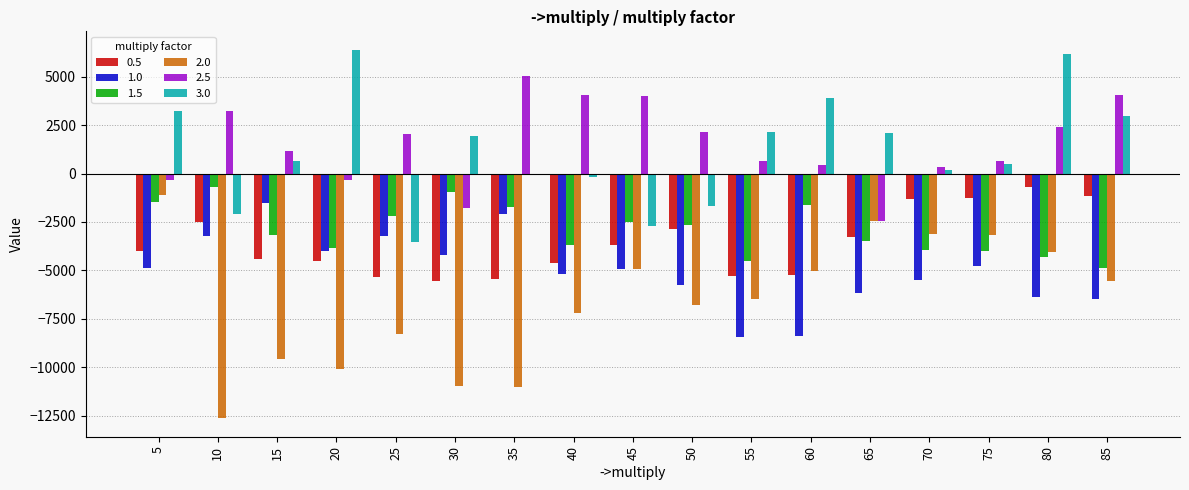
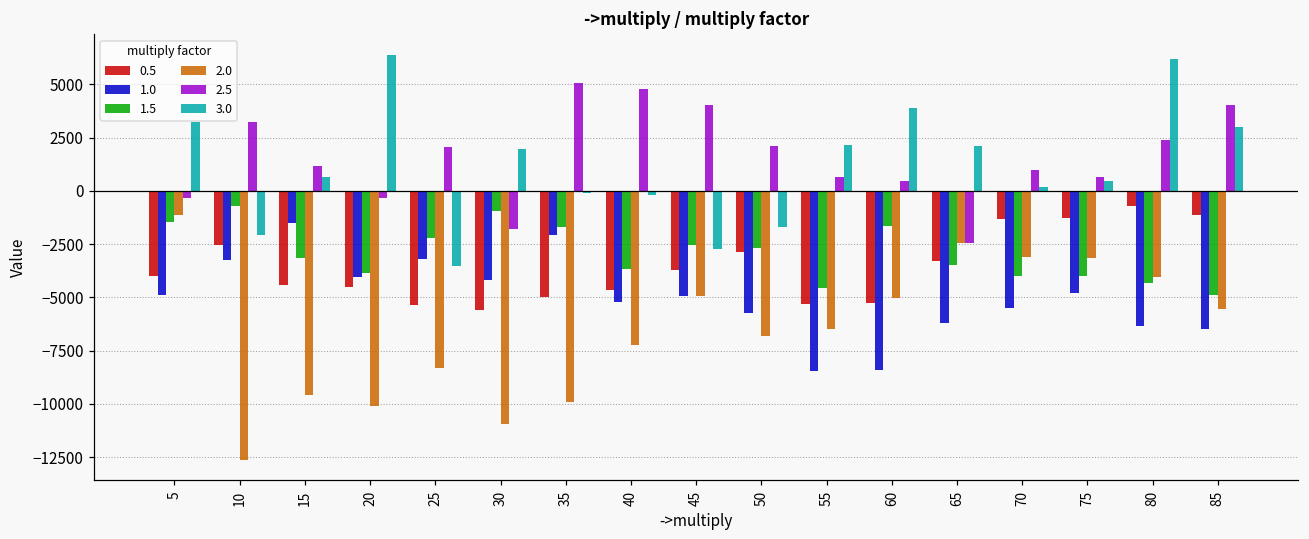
0.5, 35: -5500 -> -5000
2.0, 35: -11000 -> -9900
2.5, 40: 4000 -> 4800
2.5, 70: 400 -> 1000
